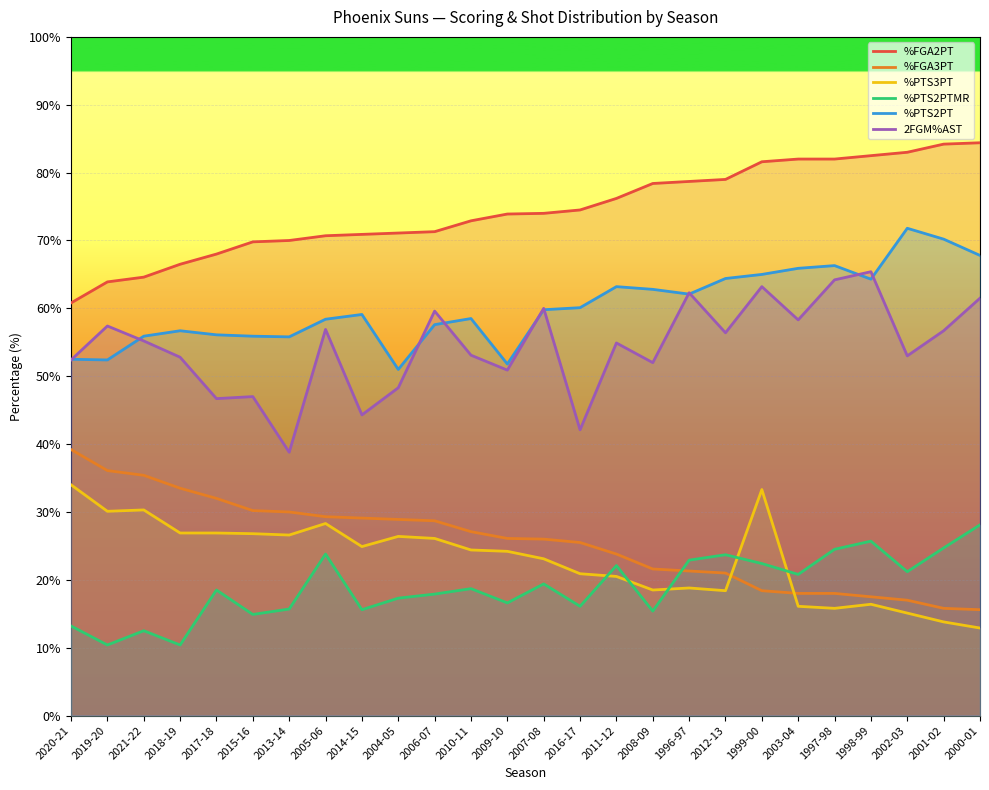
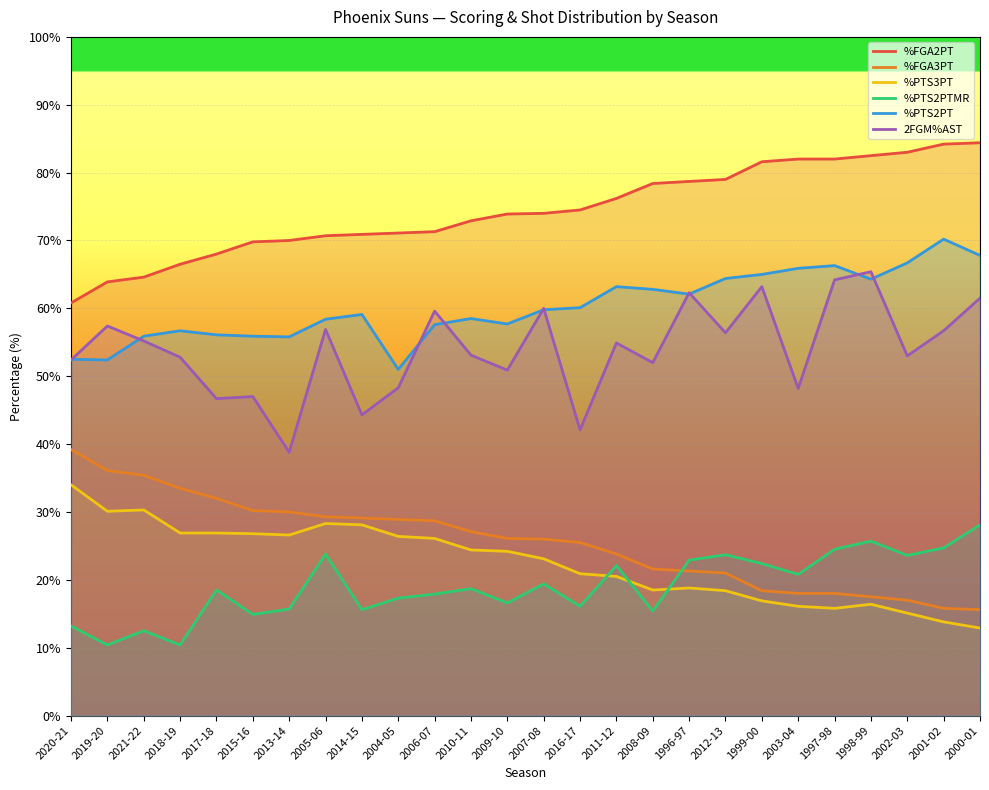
%PTS3PT, 2014-15: 25% -> 28%
%PTS2PT, 2009-10: 52% -> 58%
%PTS3PT, 1999-00: 33% -> 17%
2FGM%AST, 2003-04: 58% -> 48%
%PTS2PTMR, 2002-03: 21% -> 24%
%PTS2PT, 2002-03: 72% -> 67%
